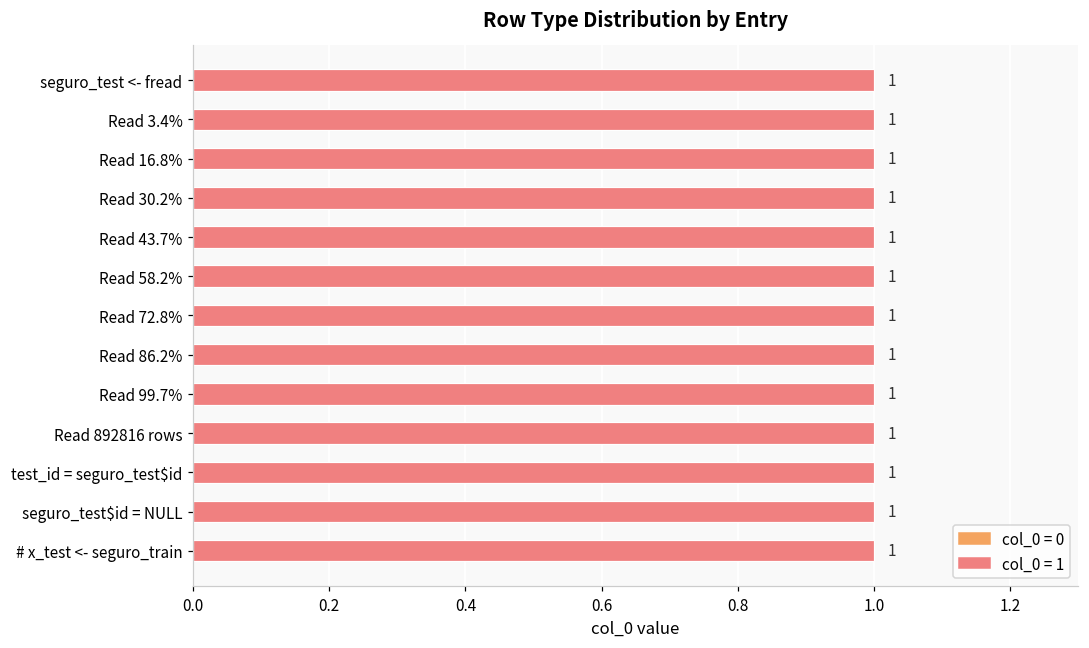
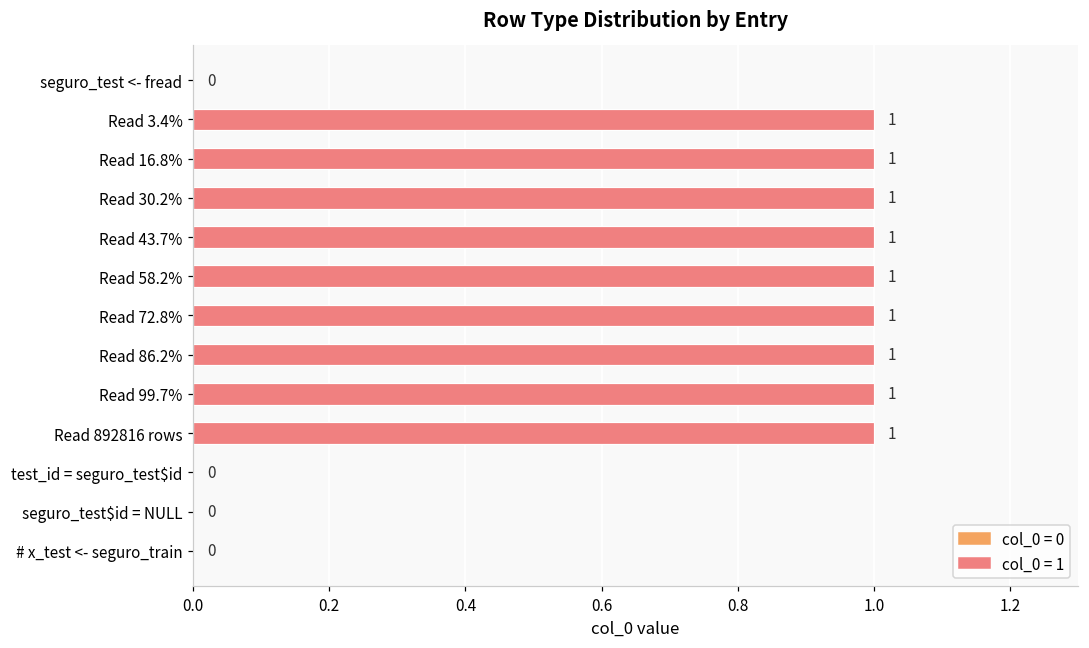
seguro_test <- fread: 1 -> 0
test_id = seguro_test$id: 1 -> 0
seguro_test$id = NULL: 1 -> 0
# x_test <- seguro_train: 1 -> 0
